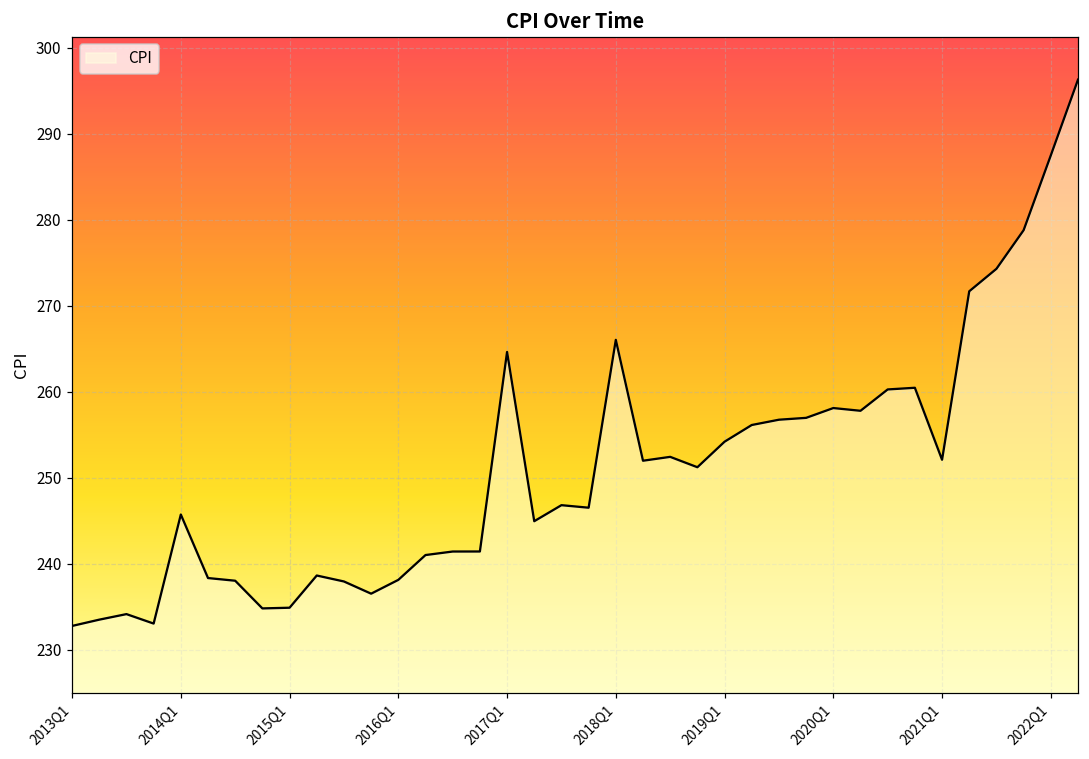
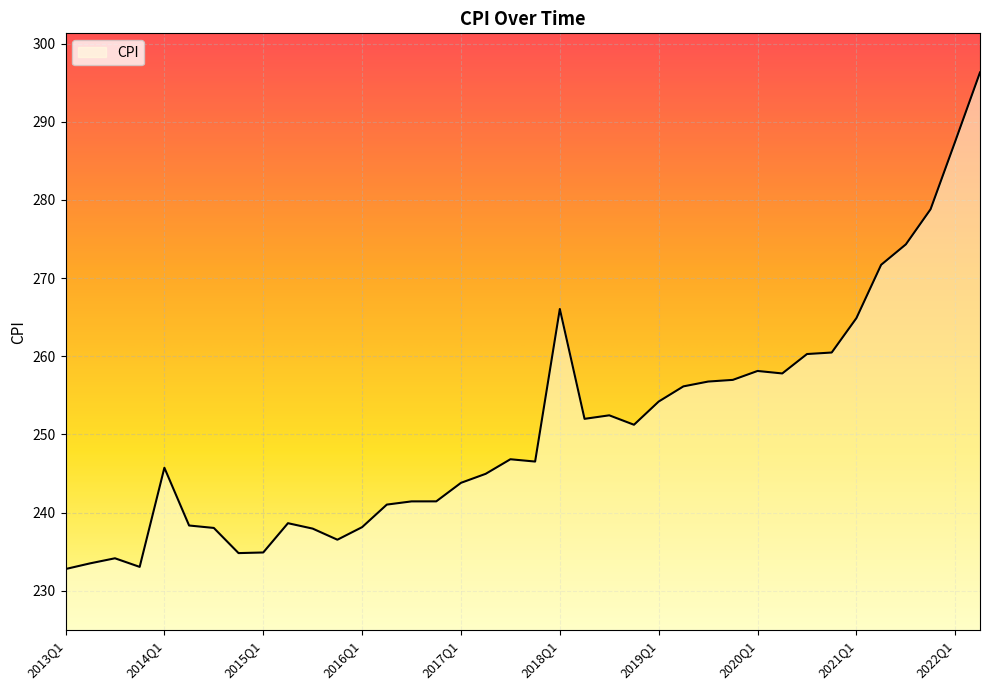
2017Q1: 265 -> 244
2021Q1: 252 -> 265
